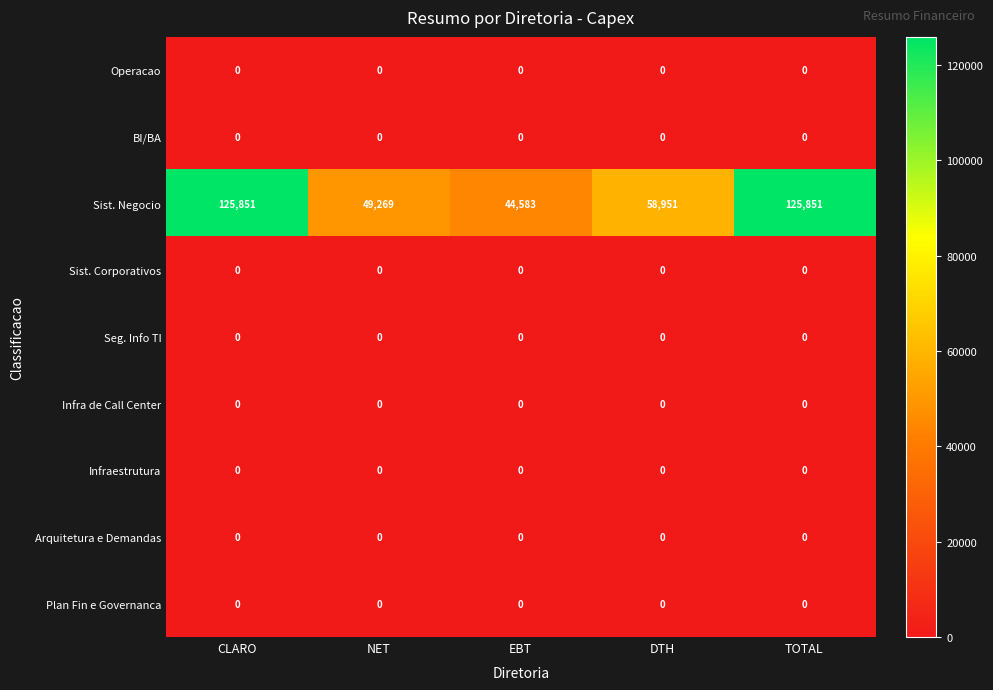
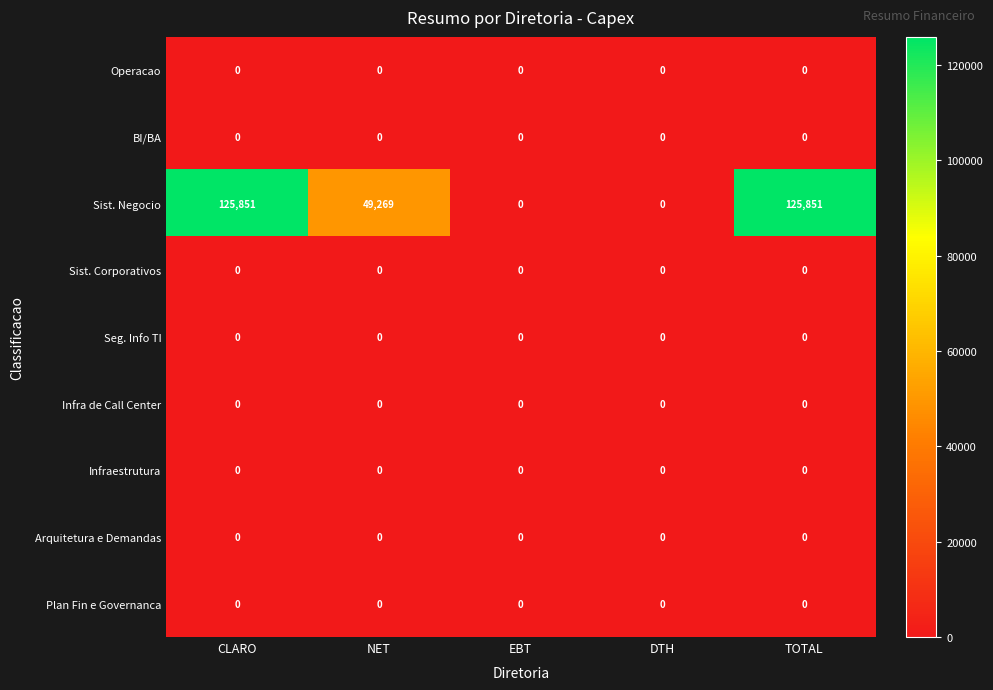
Sist. Negocio, EBT: 44,583 -> 0
Sist. Negocio, DTH: 58,951 -> 0
